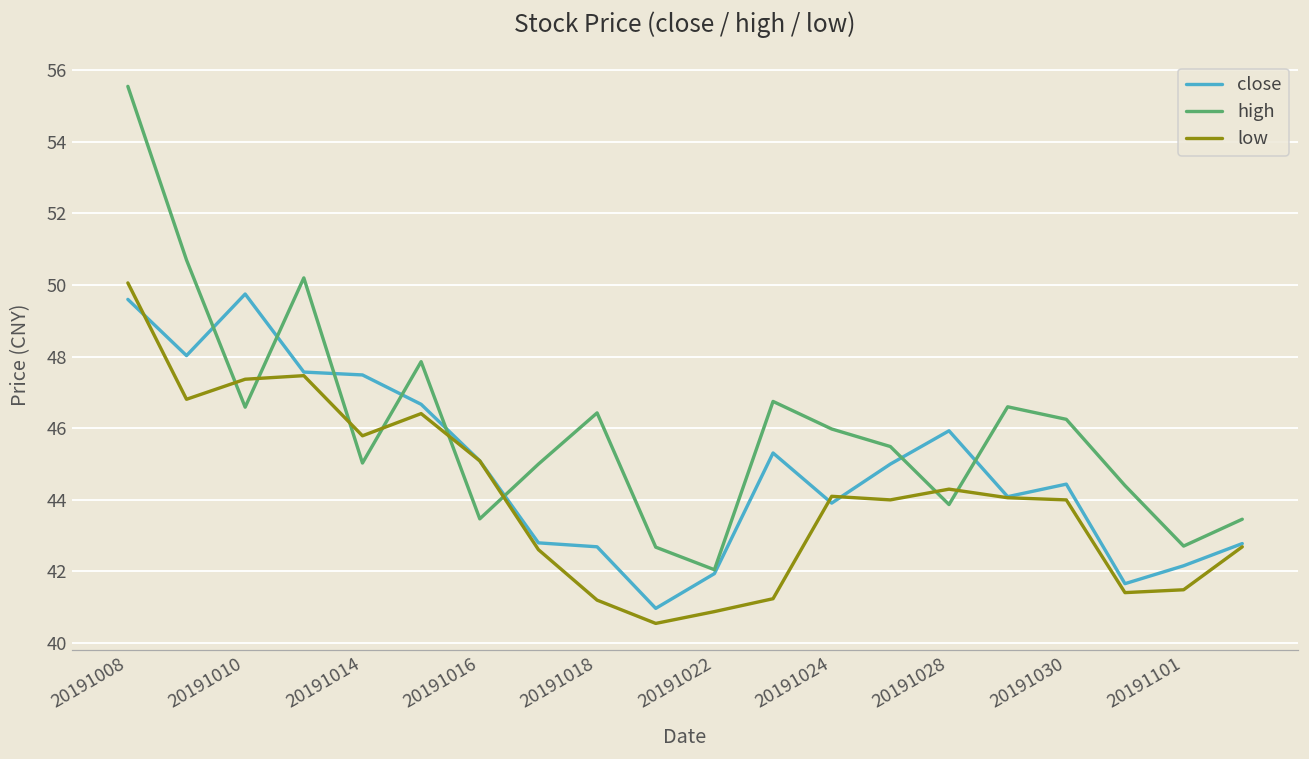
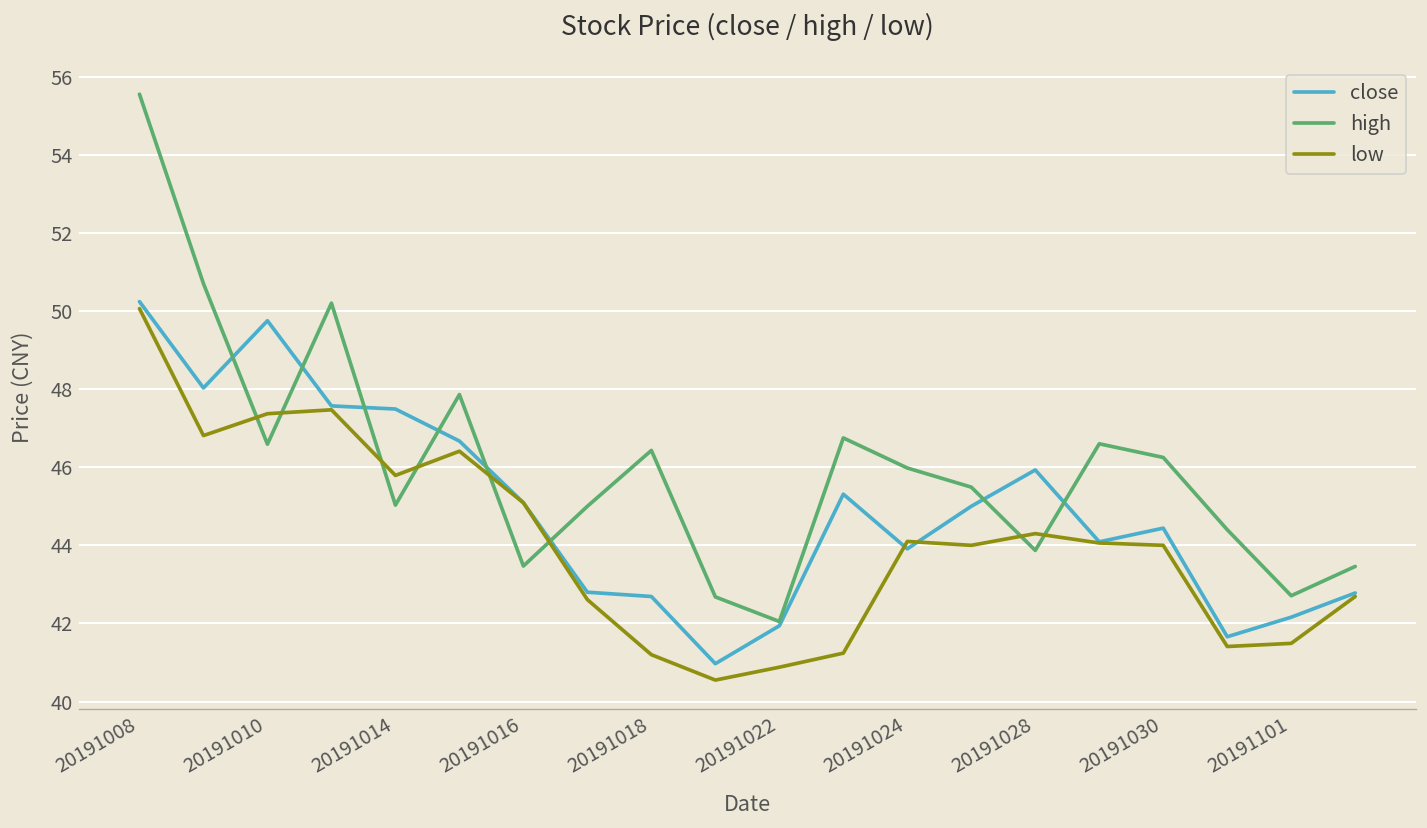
close, 20191008: 49.6 -> 50.2
